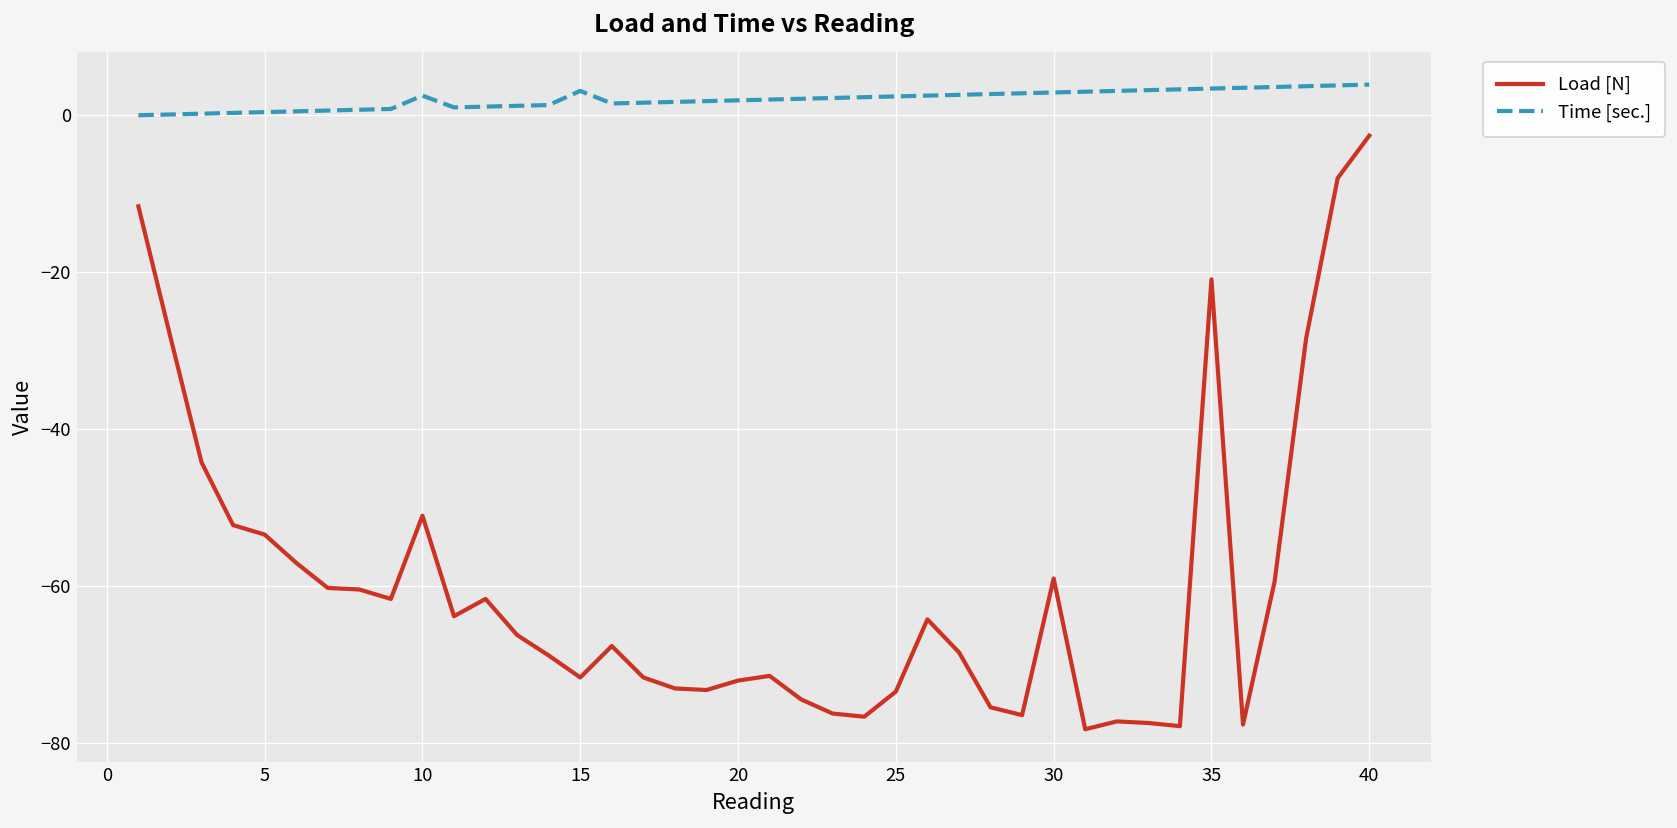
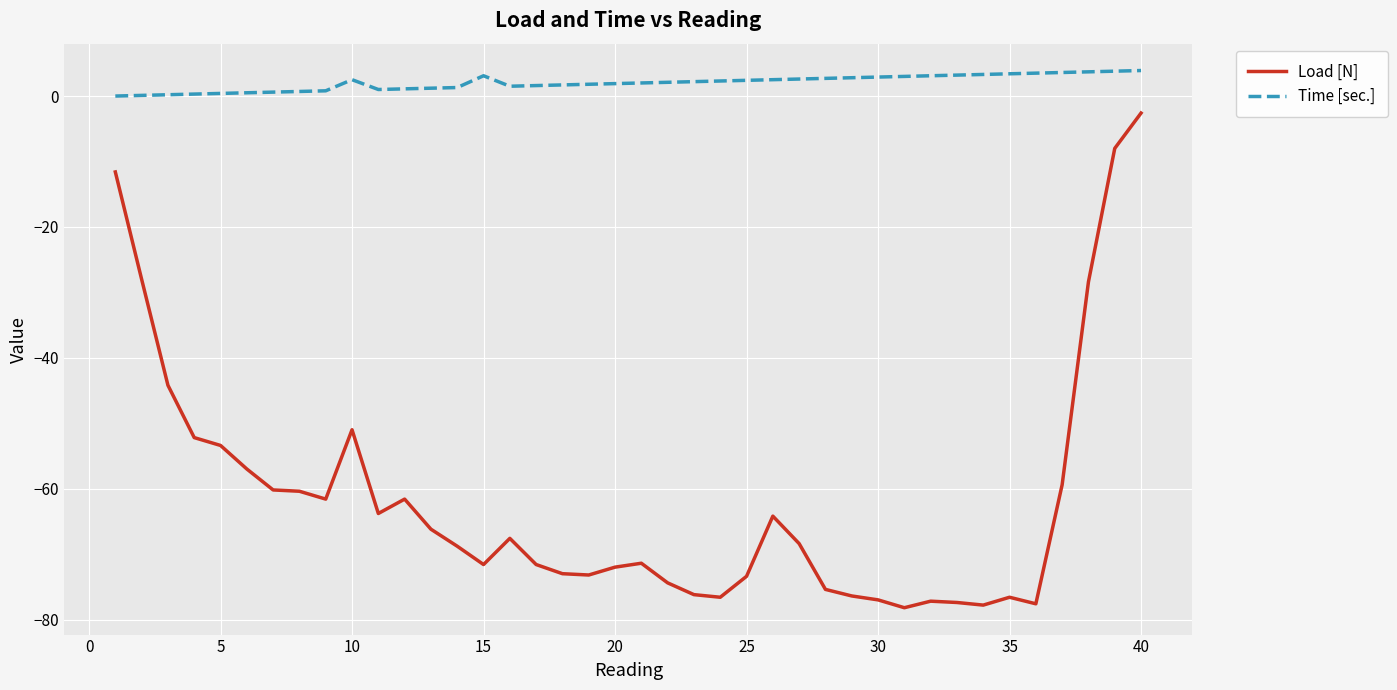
Load [N], 30: -59 -> -77
Load [N], 35: -21 -> -77
